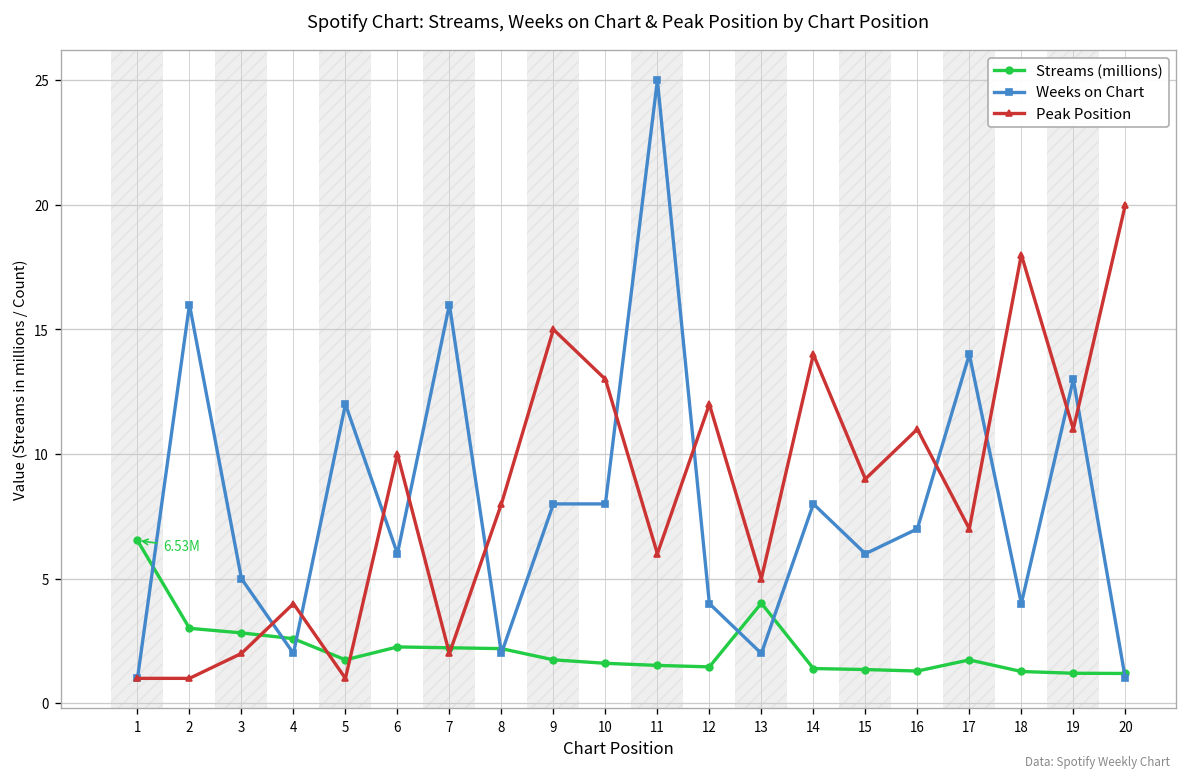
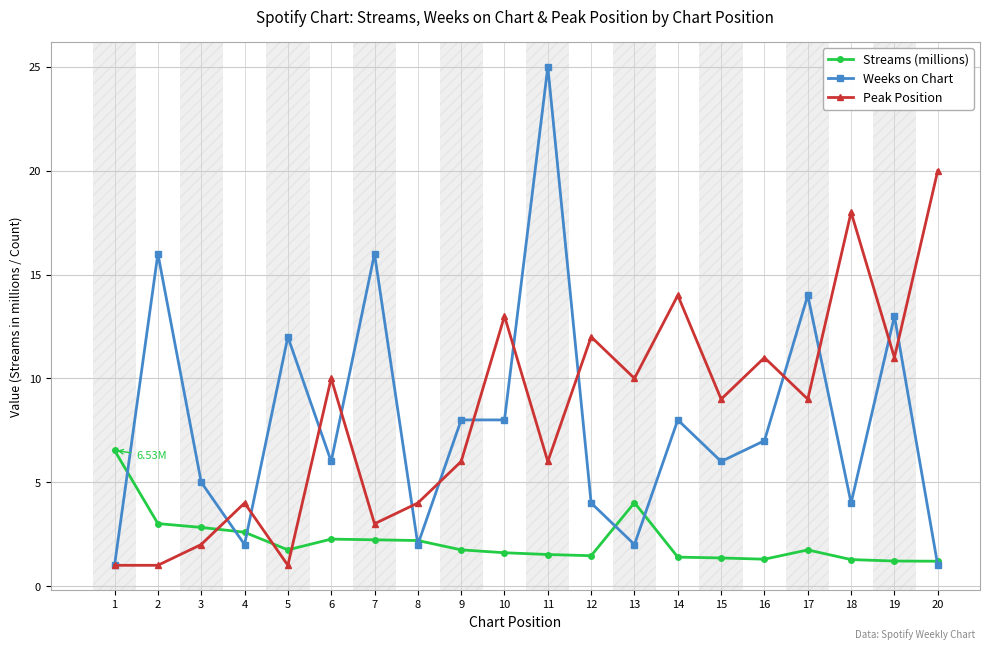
Peak Position, 7: 2 -> 3
Peak Position, 8: 8 -> 4
Peak Position, 9: 15 -> 6
Peak Position, 13: 5 -> 10
Peak Position, 17: 7 -> 9
